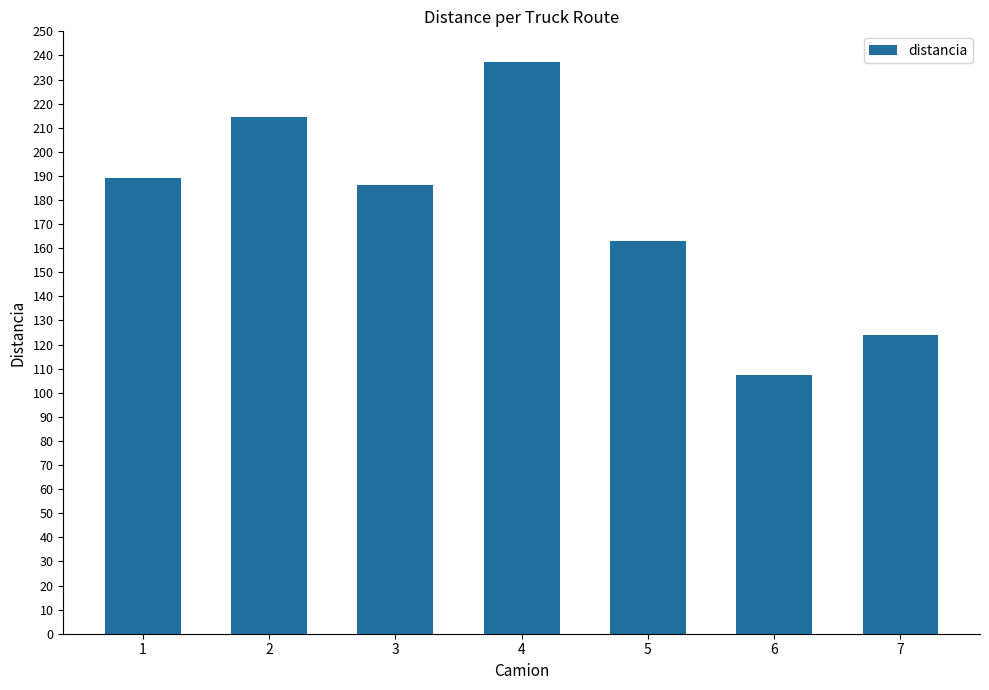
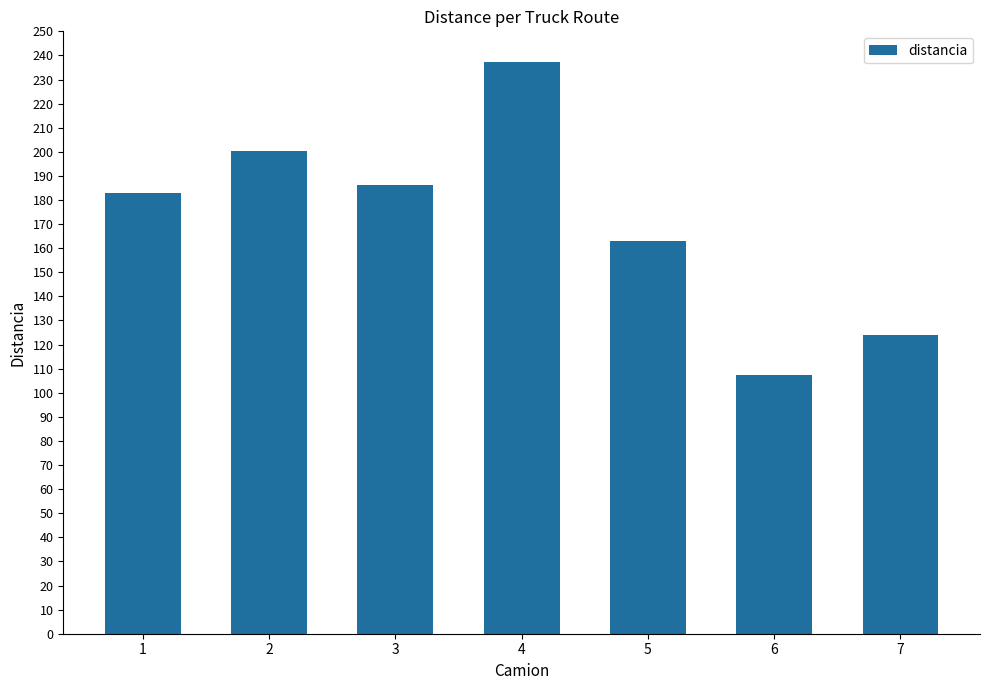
1: 189 -> 183
2: 215 -> 200
